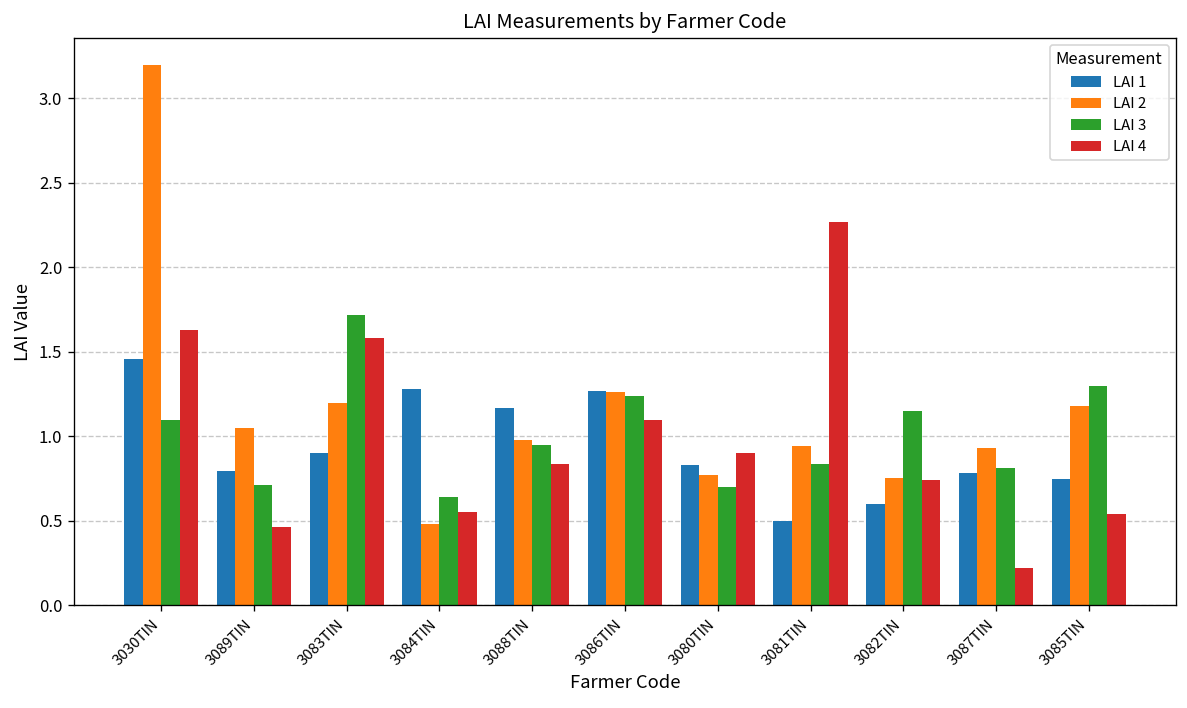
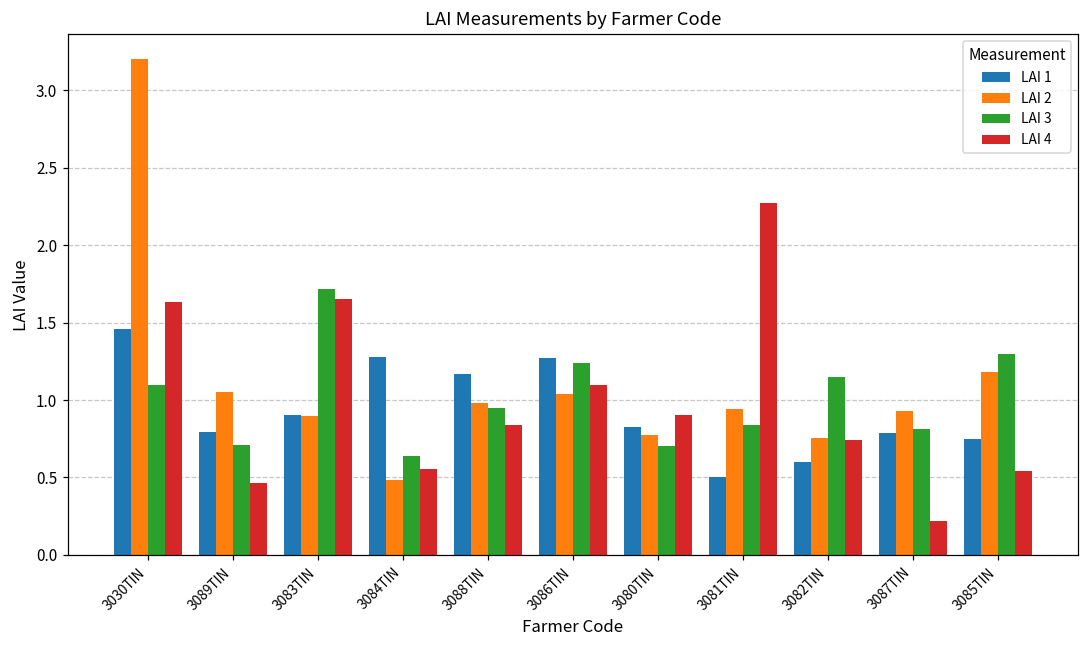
LAI 2, 3083TIN: 1.2 -> 0.9
LAI 4, 3083TIN: 1.58 -> 1.65
LAI 2, 3086TIN: 1.26 -> 1.04
